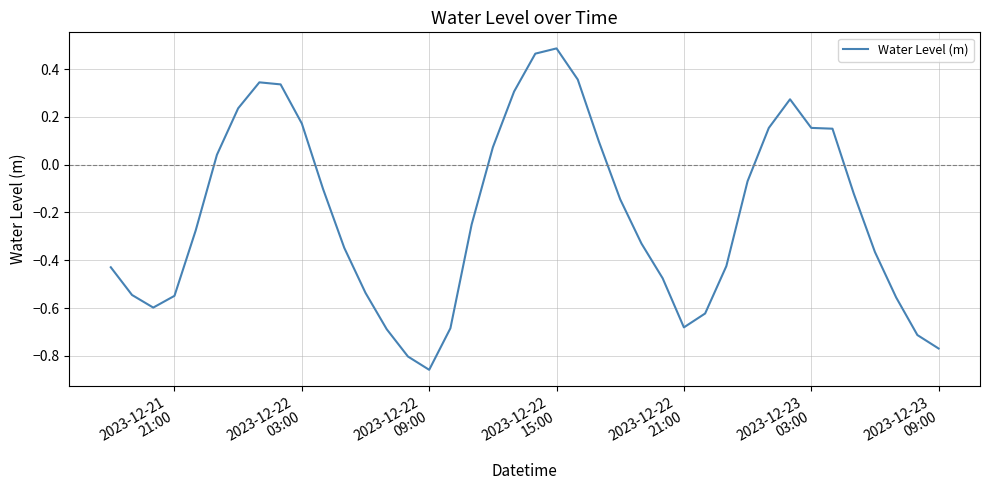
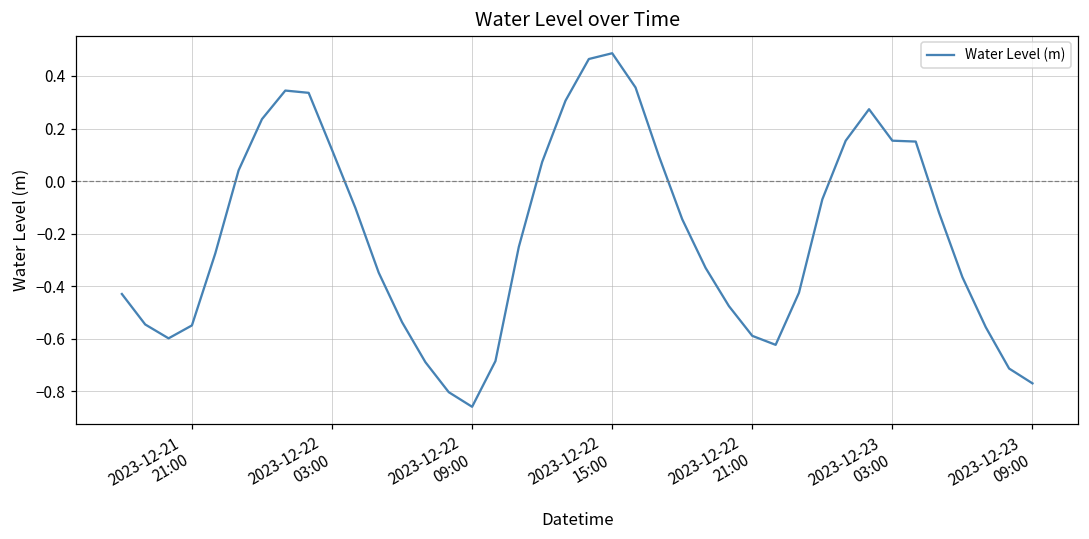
2023-12-22 03:00: 0.17 -> 0.12
2023-12-22 21:00: -0.68 -> -0.59
